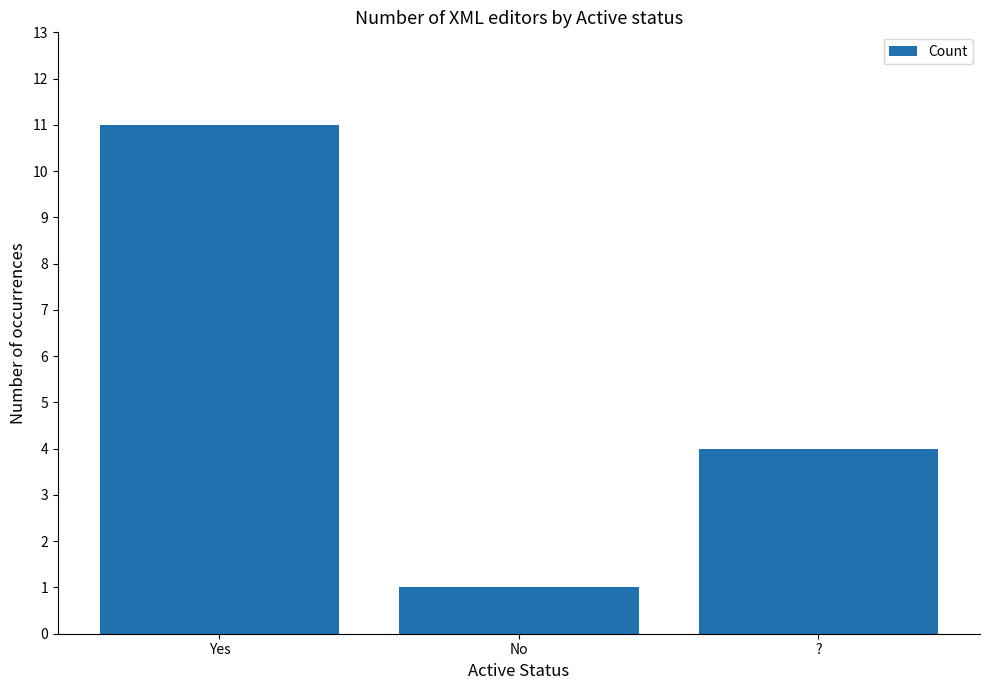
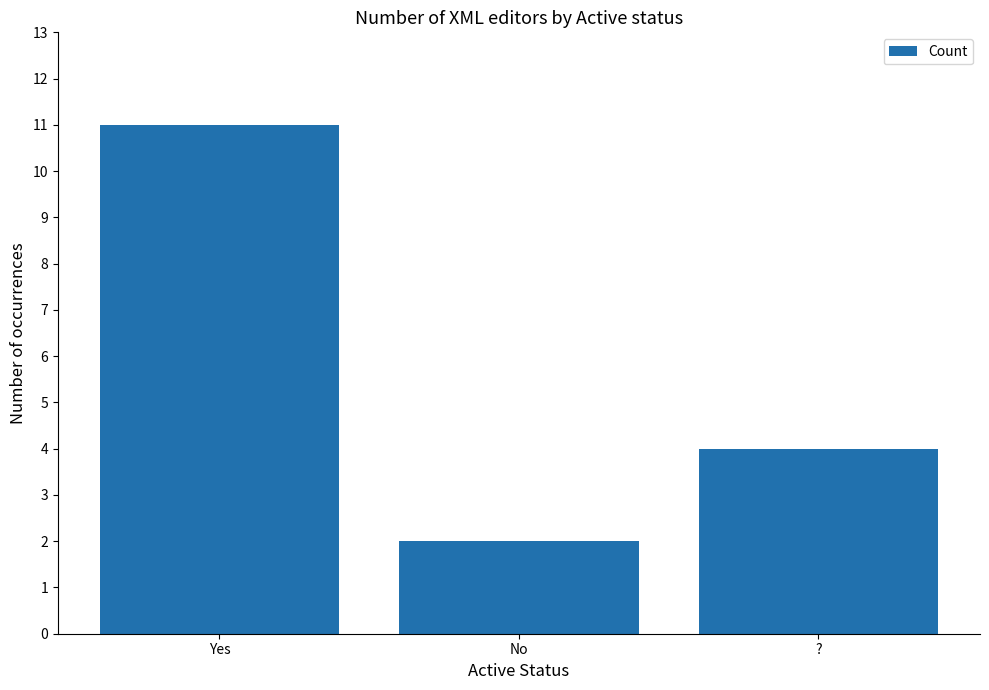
No: 1 -> 2
